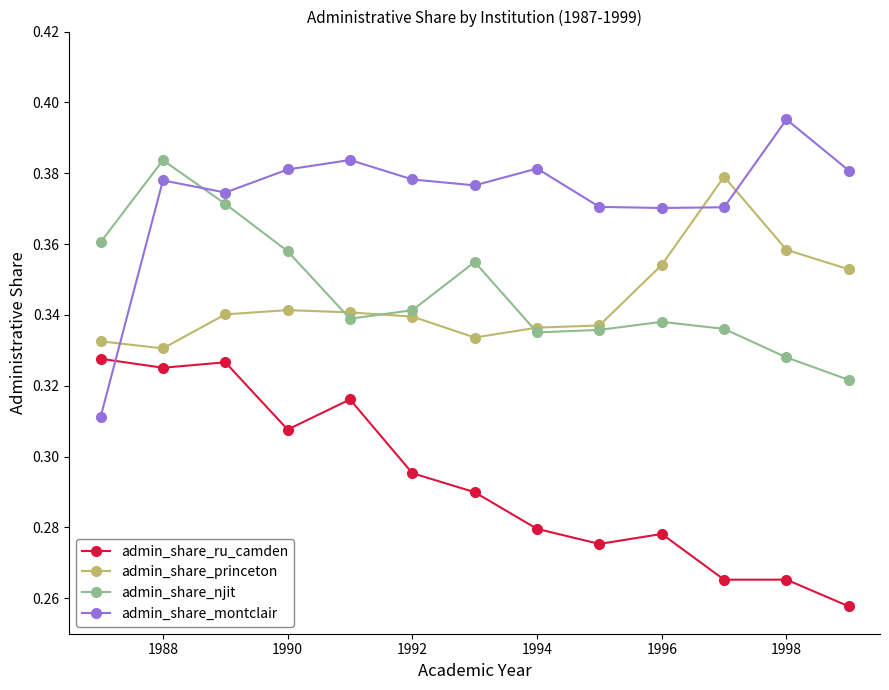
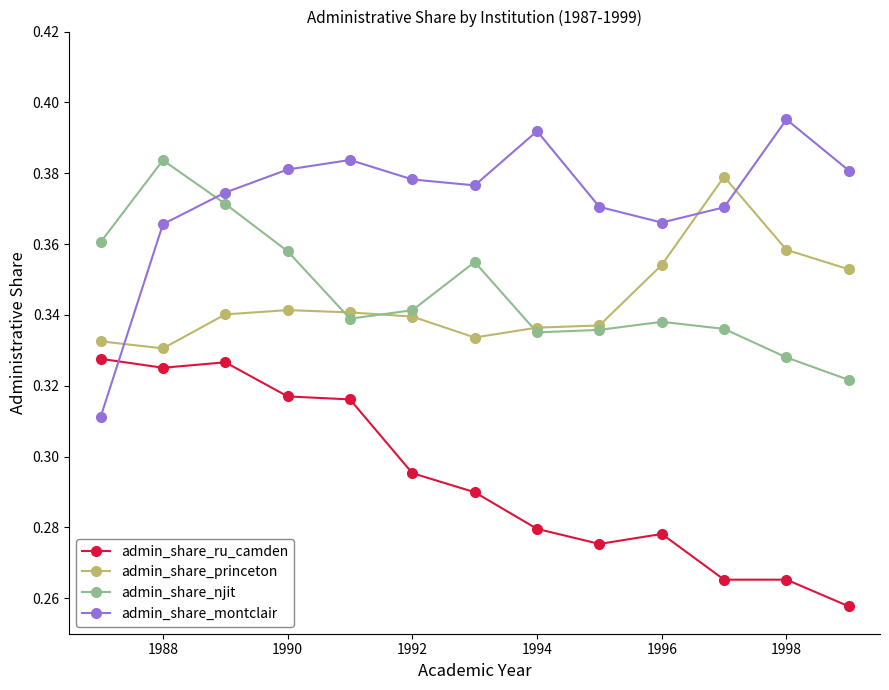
admin_share_montclair, 1988: 0.378 -> 0.366
admin_share_ru_camden, 1990: 0.308 -> 0.317
admin_share_montclair, 1994: 0.381 -> 0.392
admin_share_montclair, 1996: 0.370 -> 0.366
